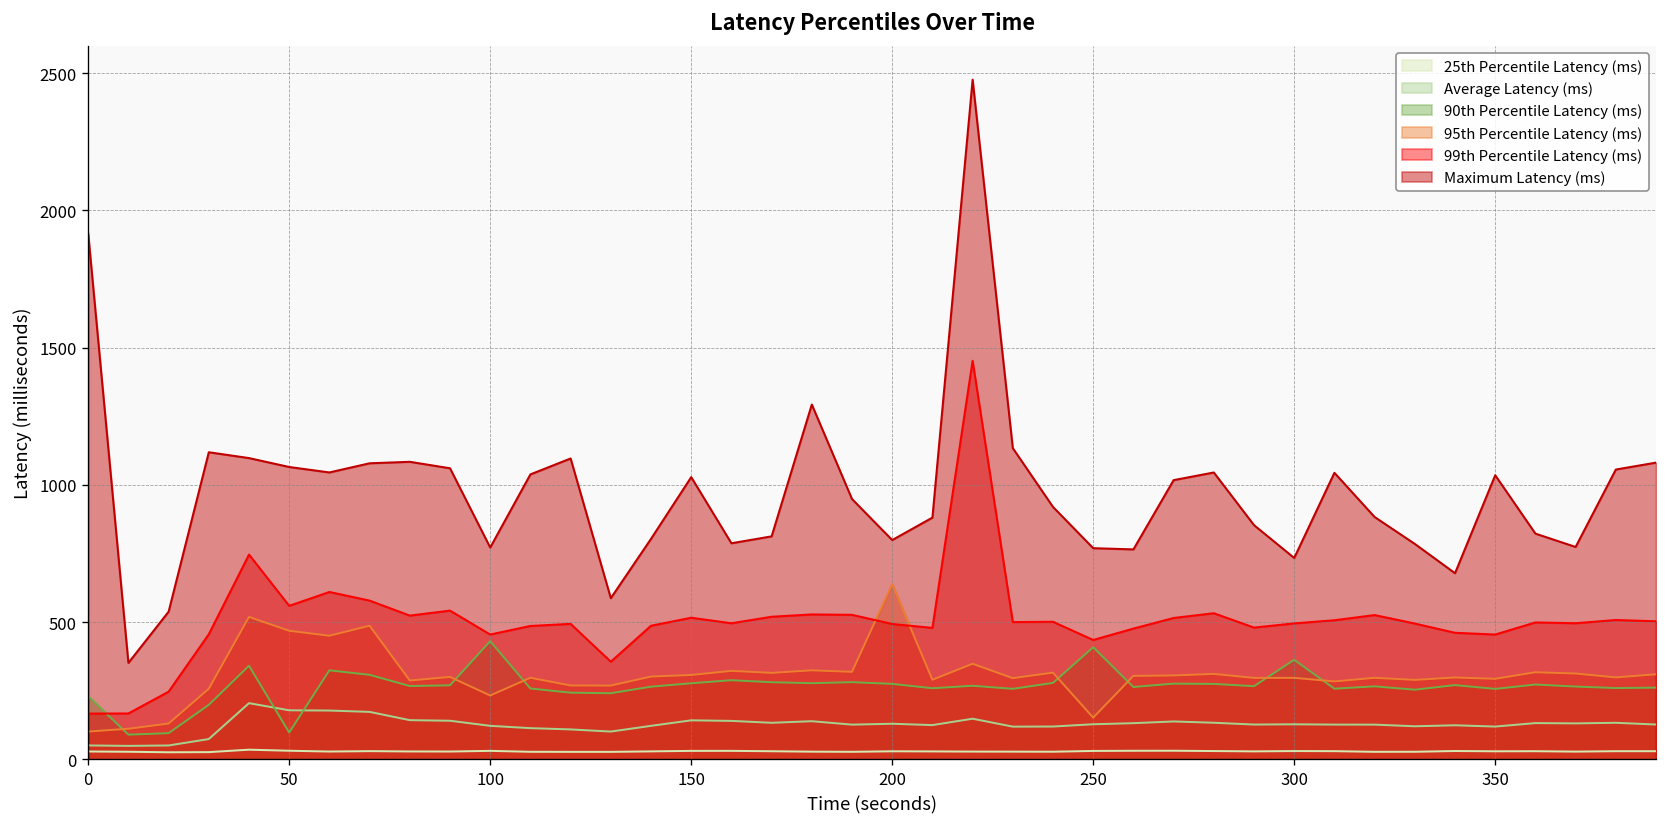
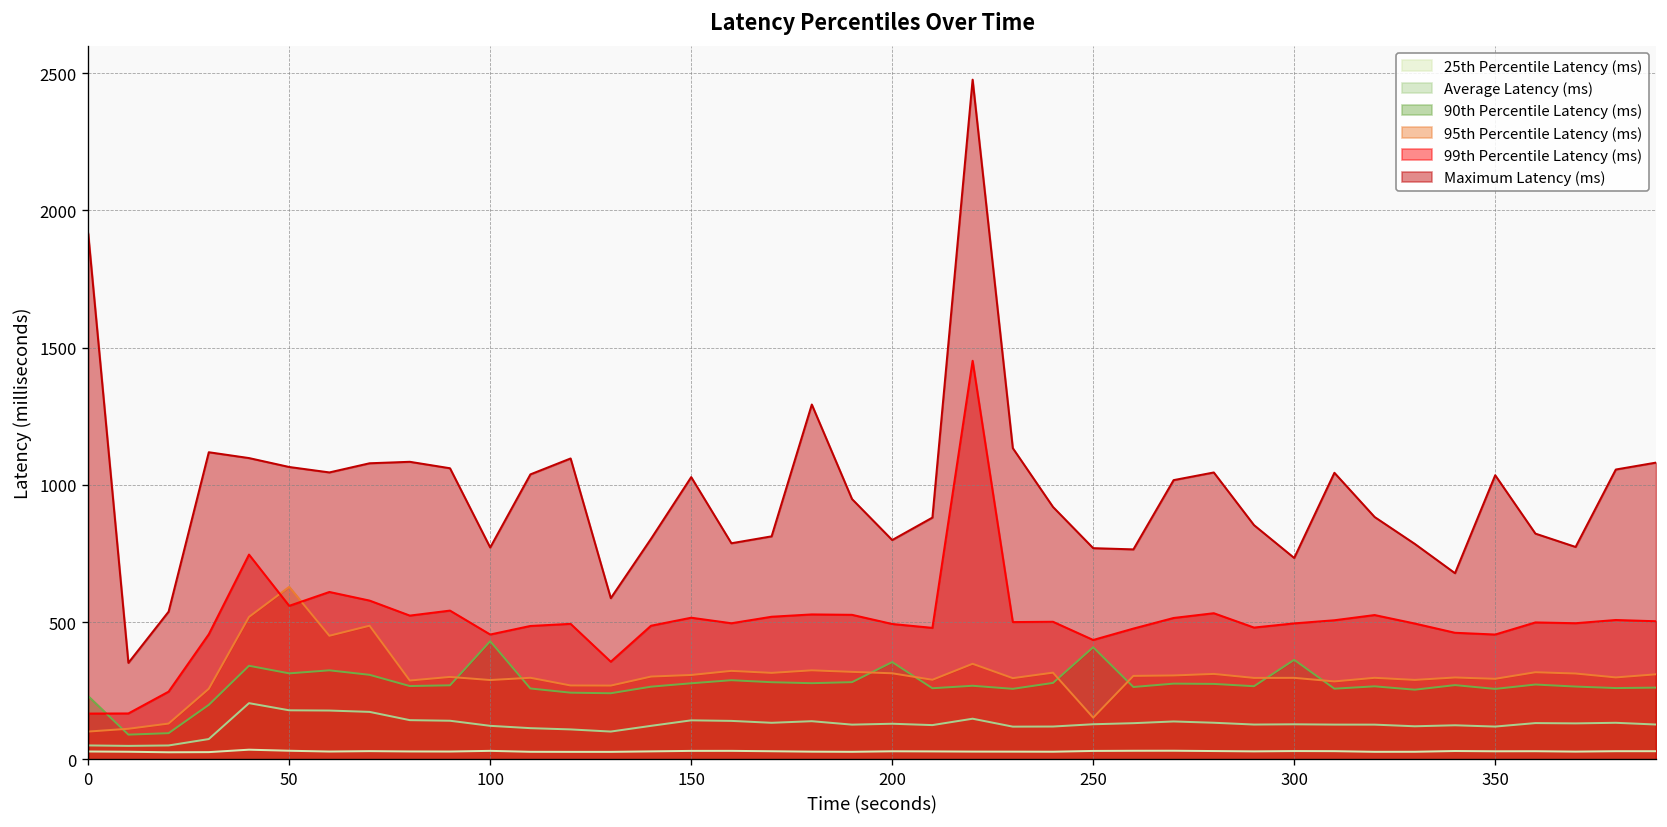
90th Percentile Latency (ms), 50: 100 -> 310
95th Percentile Latency (ms), 50: 470 -> 630
95th Percentile Latency (ms), 100: 230 -> 290
90th Percentile Latency (ms), 200: 280 -> 350
95th Percentile Latency (ms), 200: 640 -> 310
